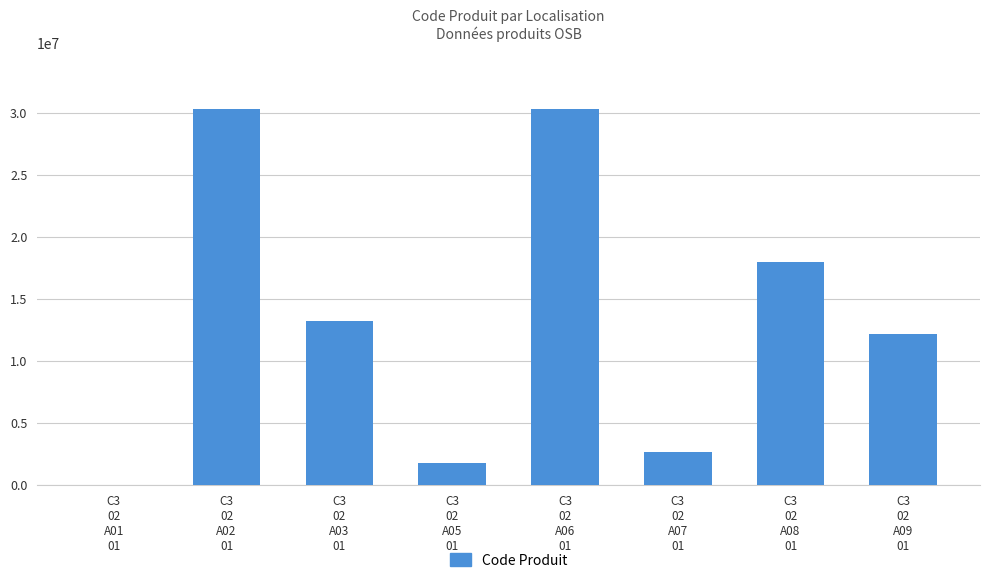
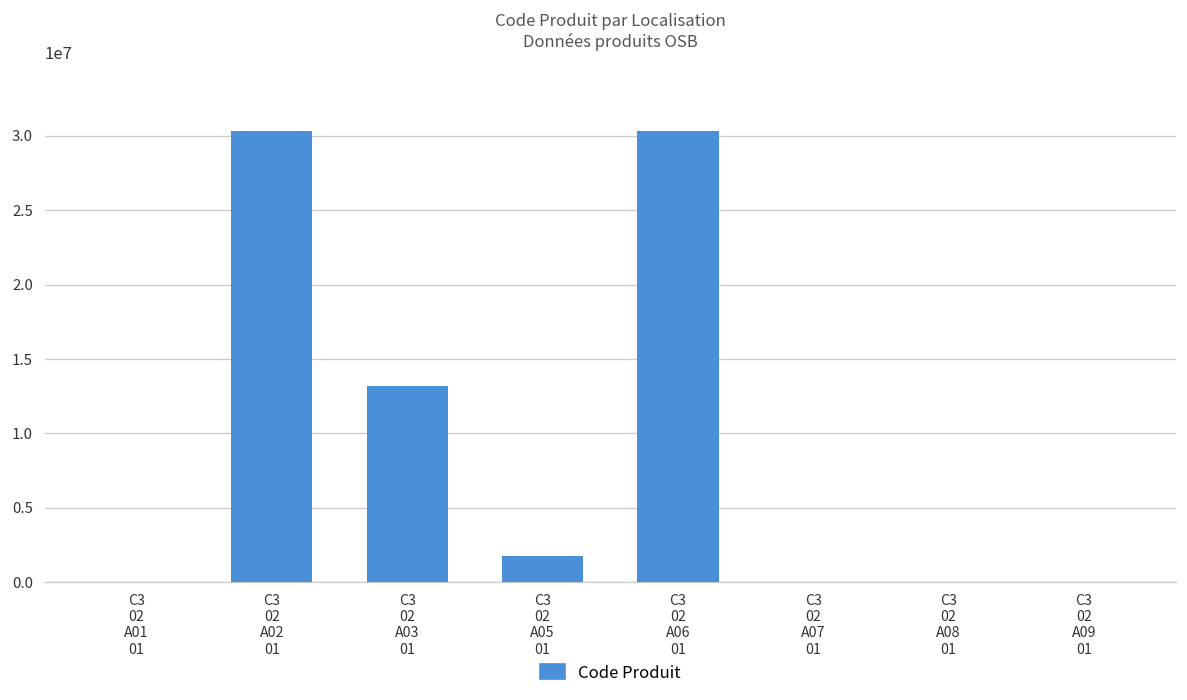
C3 02 A07 01: 2700000 -> 0
C3 02 A08 01: 17900000 -> 0
C3 02 A09 01: 12200000 -> 0
